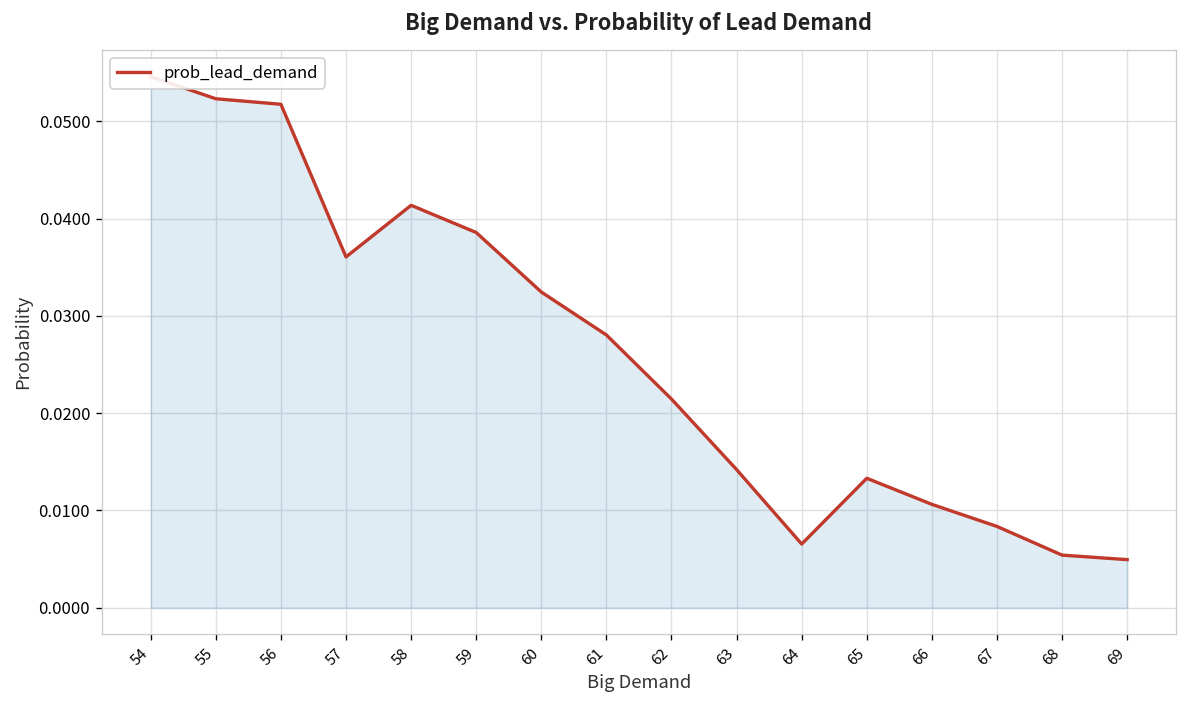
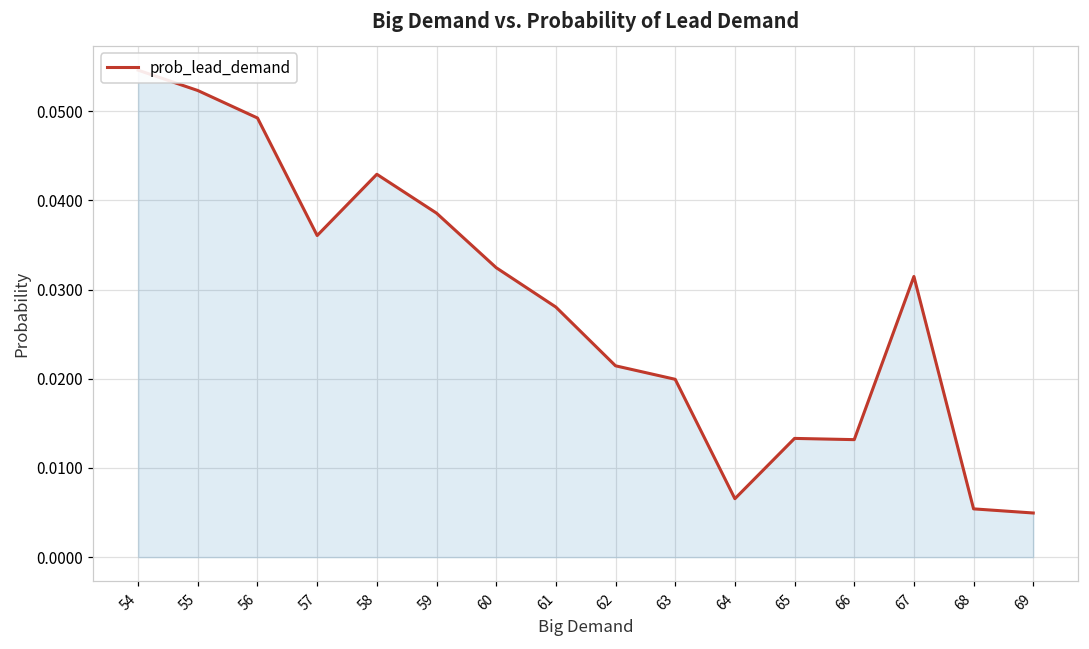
56: 0.052 -> 0.049
58: 0.041 -> 0.043
63: 0.014 -> 0.020
66: 0.011 -> 0.013
67: 0.008 -> 0.031
